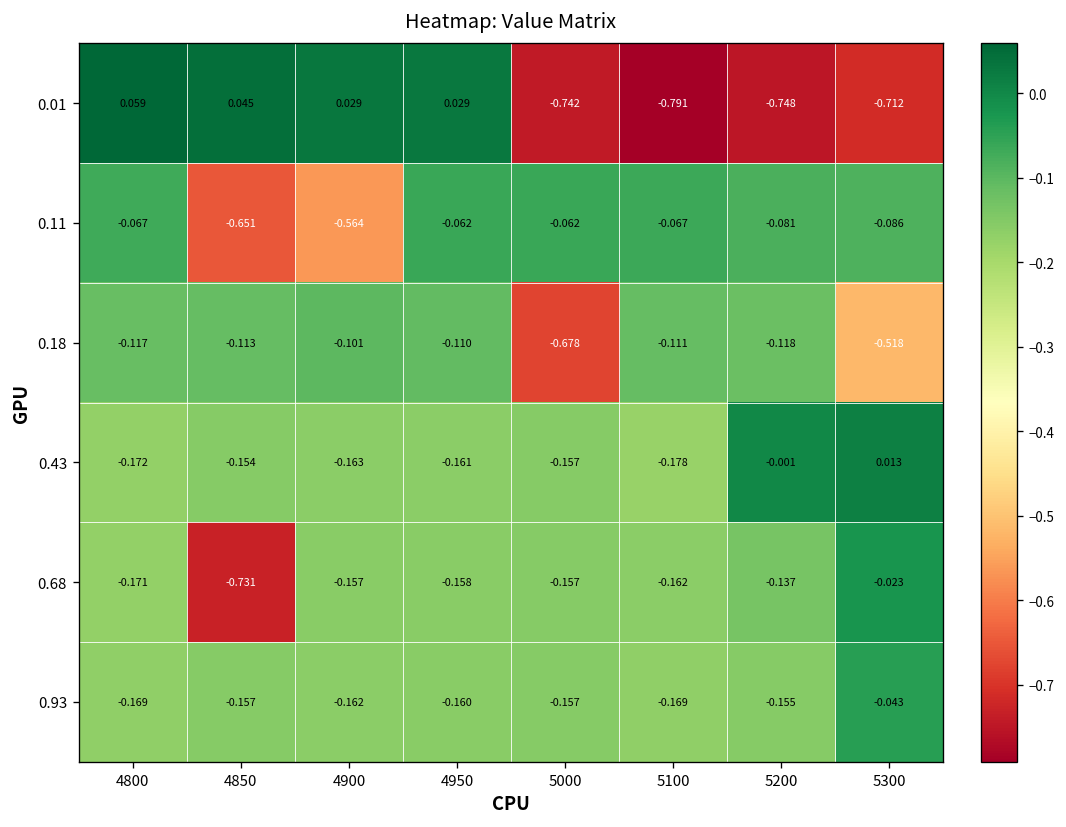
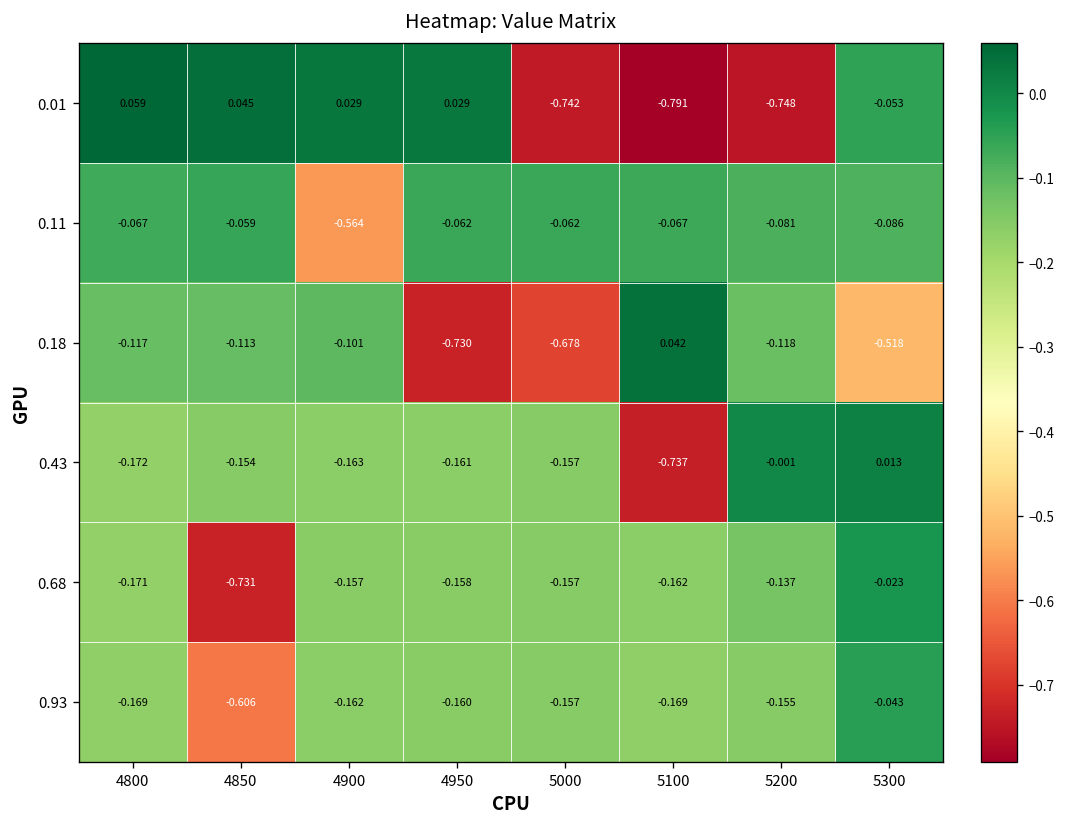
0.01, 5300: -0.712 -> -0.053
0.11, 4850: -0.651 -> -0.059
0.18, 4950: -0.110 -> -0.730
0.18, 5100: -0.111 -> 0.042
0.43, 5100: -0.178 -> -0.737
0.93, 4850: -0.157 -> -0.606
